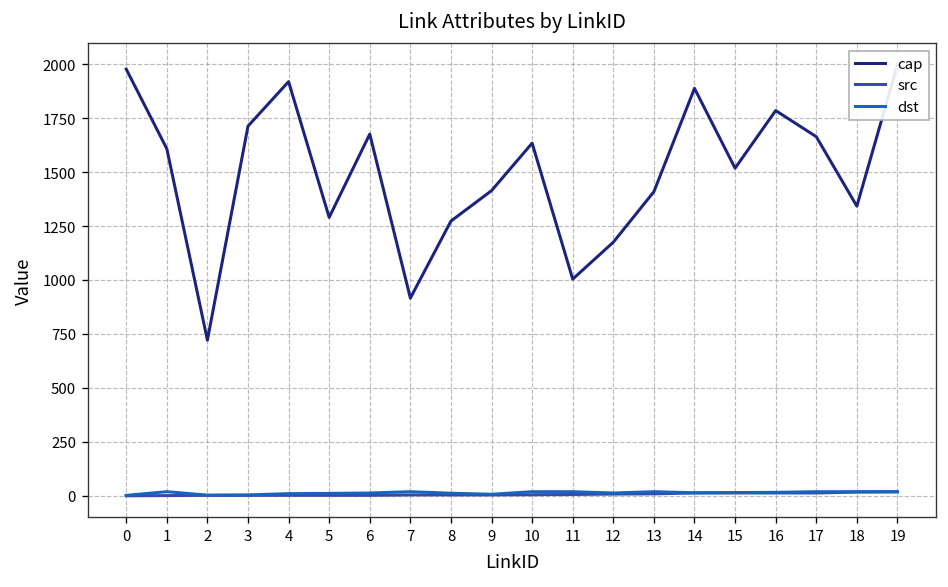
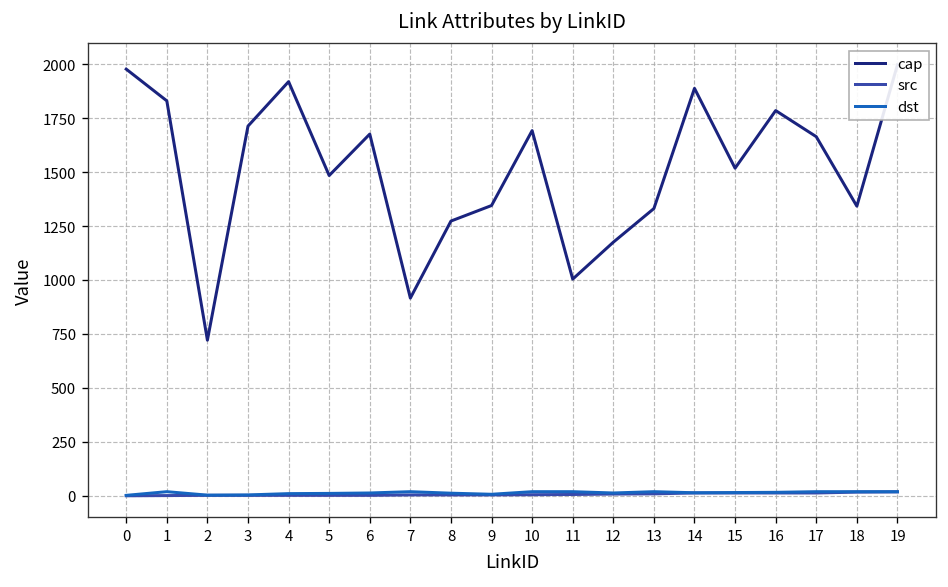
cap, 1: 1610 -> 1830
cap, 5: 1290 -> 1480
cap, 9: 1410 -> 1350
cap, 10: 1630 -> 1690
cap, 13: 1410 -> 1330
